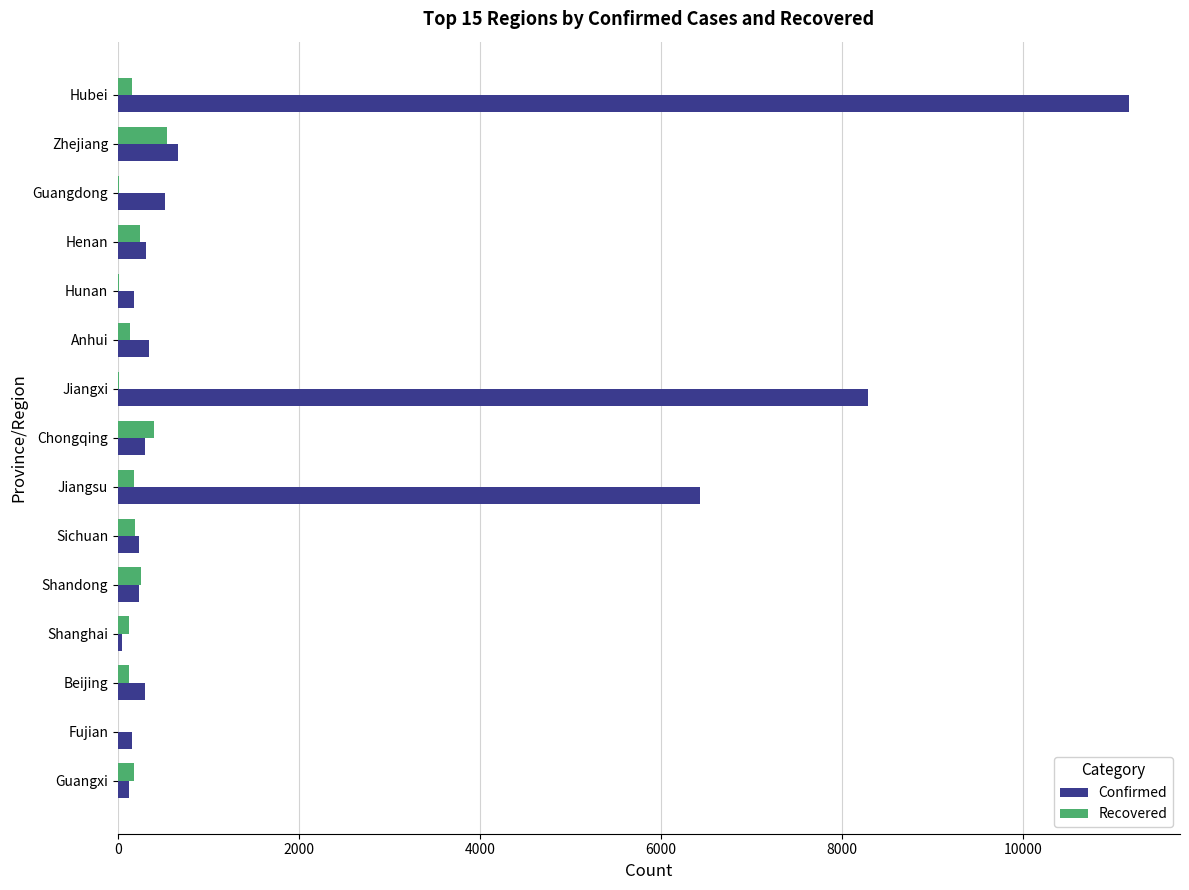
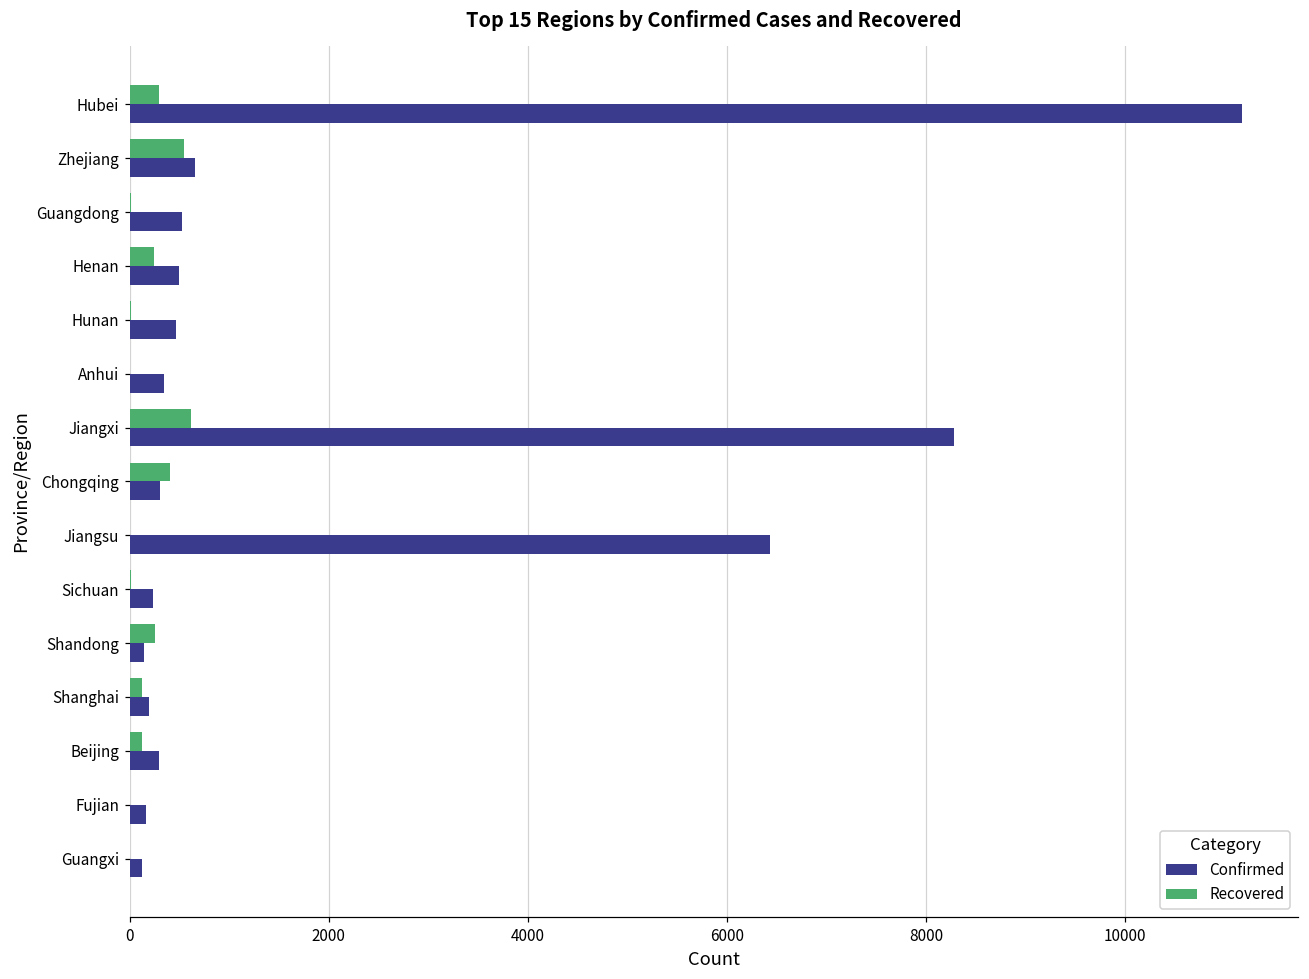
Recovered, Hubei: 200 -> 300
Confirmed, Henan: 300 -> 500
Confirmed, Hunan: 200 -> 500
Recovered, Anhui: 100 -> 0
Recovered, Jiangxi: 0 -> 600
Recovered, Jiangsu: 200 -> 0
Recovered, Sichuan: 200 -> 0
Confirmed, Shandong: 200 -> 100
Confirmed, Shanghai: 0 -> 200
Recovered, Guangxi: 200 -> 0
